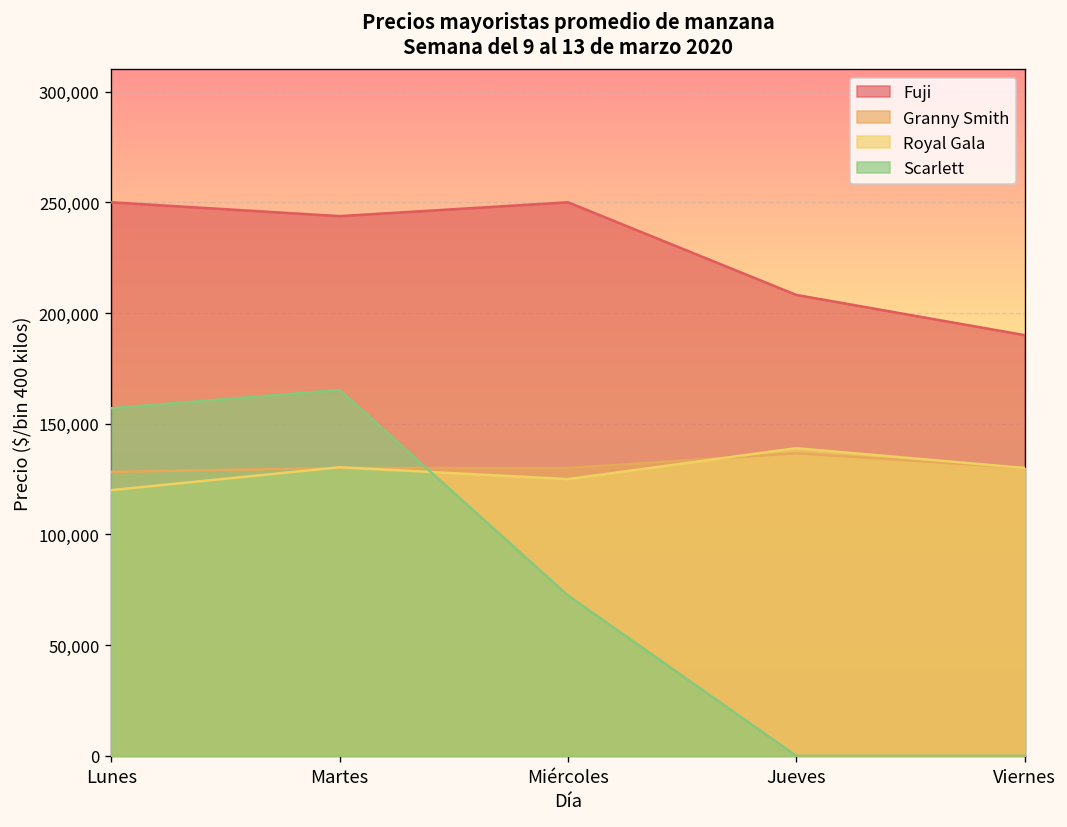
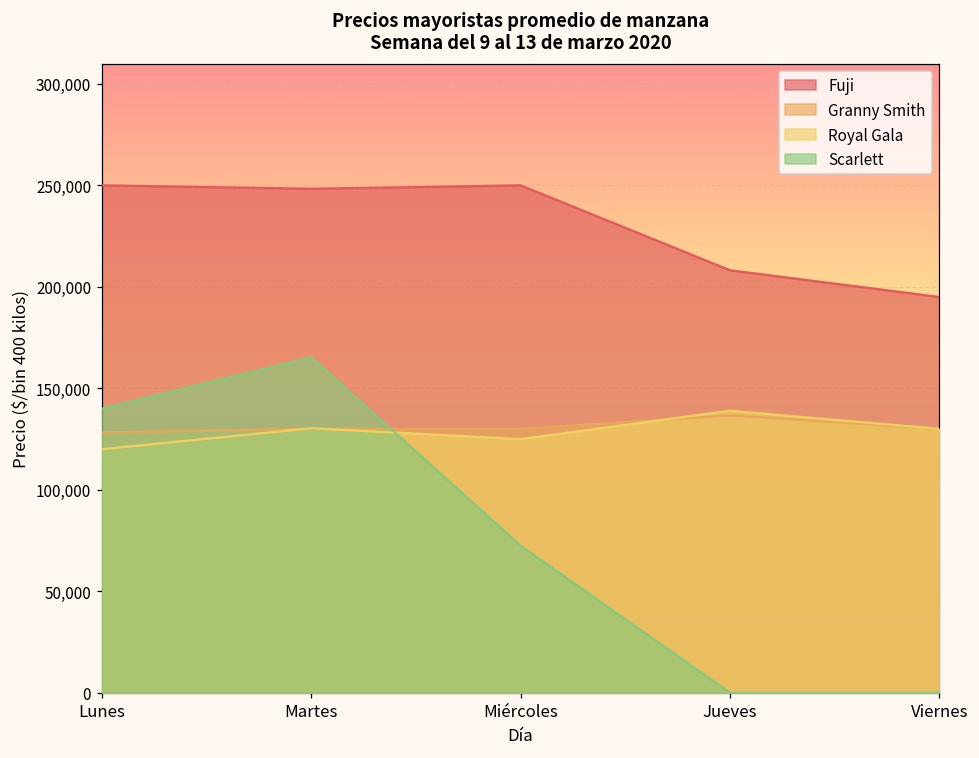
Scarlett, Lunes: 157,000 -> 140,000
Fuji, Martes: 244,000 -> 248,000
Fuji, Viernes: 190,000 -> 195,000
